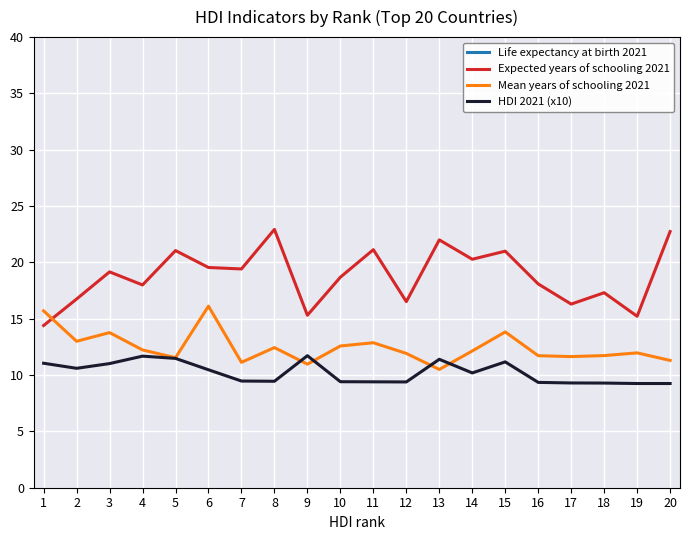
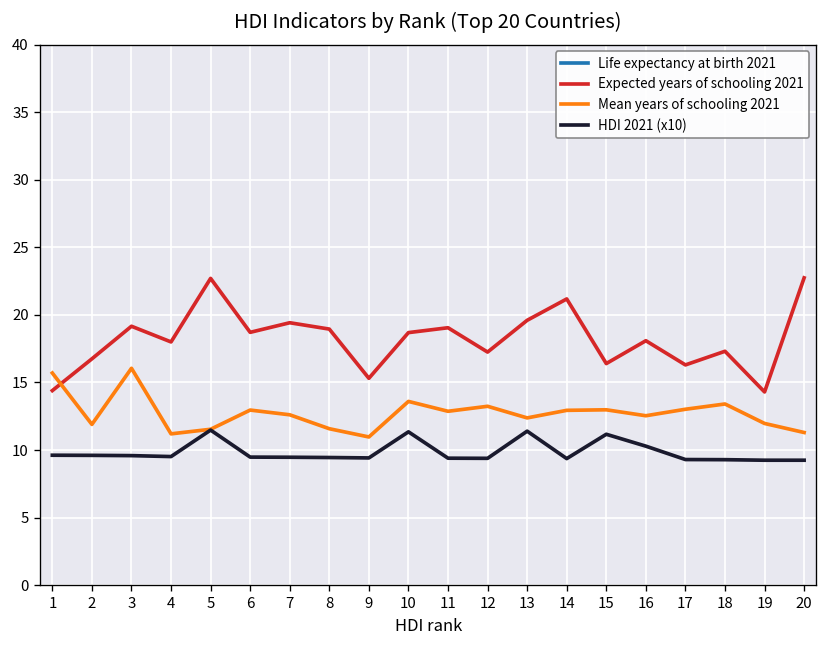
HDI 2021 (x10), 1: 11.1 -> 9.6
Mean years of schooling 2021, 2: 13.0 -> 11.9
HDI 2021 (x10), 2: 10.6 -> 9.6
Mean years of schooling 2021, 3: 13.8 -> 16.1
HDI 2021 (x10), 3: 11.0 -> 9.6
Mean years of schooling 2021, 4: 12.2 -> 11.2
HDI 2021 (x10), 4: 11.7 -> 9.5
Expected years of schooling 2021, 5: 21.1 -> 22.7
Expected years of schooling 2021, 6: 19.6 -> 18.7
Mean years of schooling 2021, 6: 16.1 -> 13.0
HDI 2021 (x10), 6: 10.5 -> 9.5
Mean years of schooling 2021, 7: 11.1 -> 12.6
Expected years of schooling 2021, 8: 22.9 -> 19.0
Mean years of schooling 2021, 8: 12.4 -> 11.6
HDI 2021 (x10), 9: 11.7 -> 9.4
Mean years of schooling 2021, 10: 12.6 -> 13.6
HDI 2021 (x10), 10: 9.4 -> 11.4
Expected years of schooling 2021, 11: 21.1 -> 19.1
Expected years of schooling 2021, 12: 16.5 -> 17.3
Mean years of schooling 2021, 12: 11.9 -> 13.2
Expected years of schooling 2021, 13: 22.0 -> 19.6
Mean years of schooling 2021, 13: 10.5 -> 12.4
Expected years of schooling 2021, 14: 20.3 -> 21.2
Mean years of schooling 2021, 14: 12.1 -> 12.9
HDI 2021 (x10), 14: 10.2 -> 9.4
Expected years of schooling 2021, 15: 21.0 -> 16.4
Mean years of schooling 2021, 15: 13.8 -> 13.0
Mean years of schooling 2021, 16: 11.7 -> 12.5
HDI 2021 (x10), 16: 9.4 -> 10.3
Mean years of schooling 2021, 17: 11.6 -> 13.0
Mean years of schooling 2021, 18: 11.7 -> 13.4
Expected years of schooling 2021, 19: 15.2 -> 14.3
